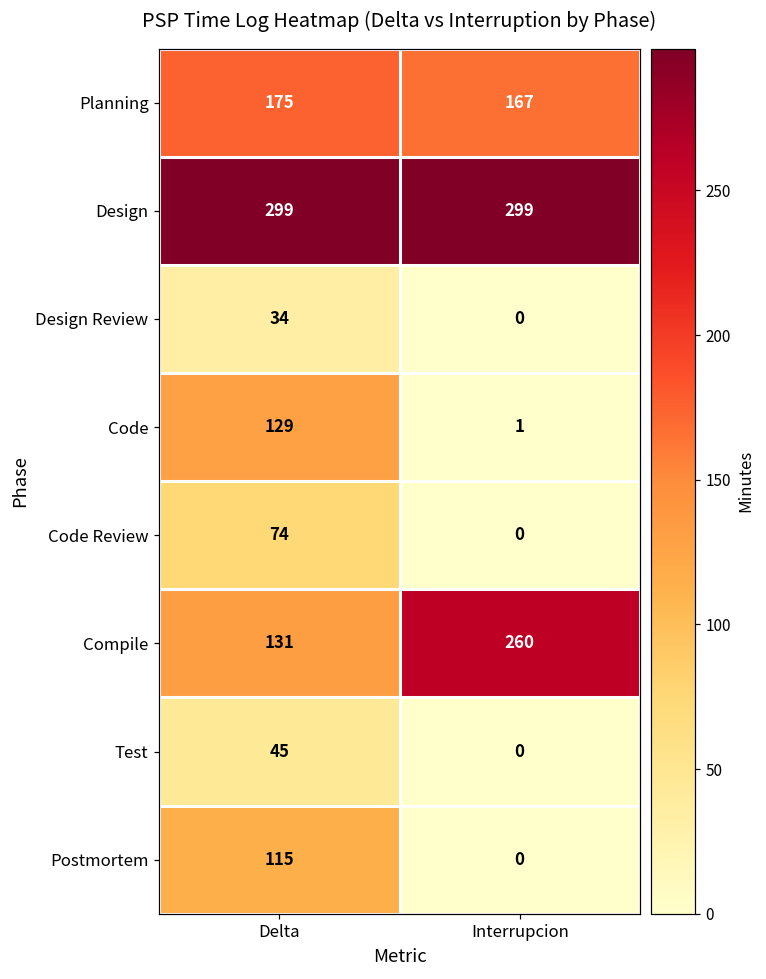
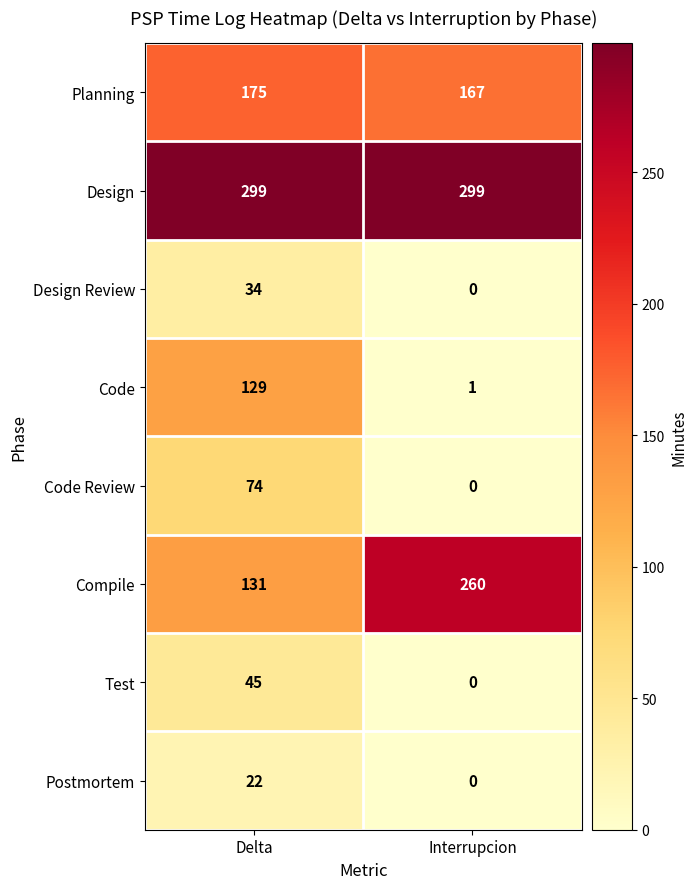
Postmortem, Delta: 115 -> 22
